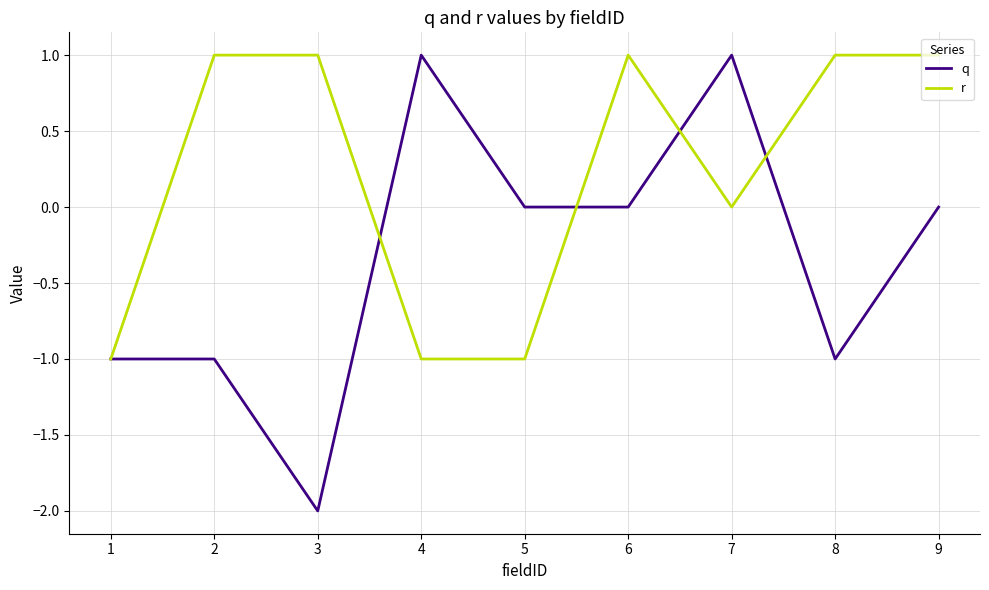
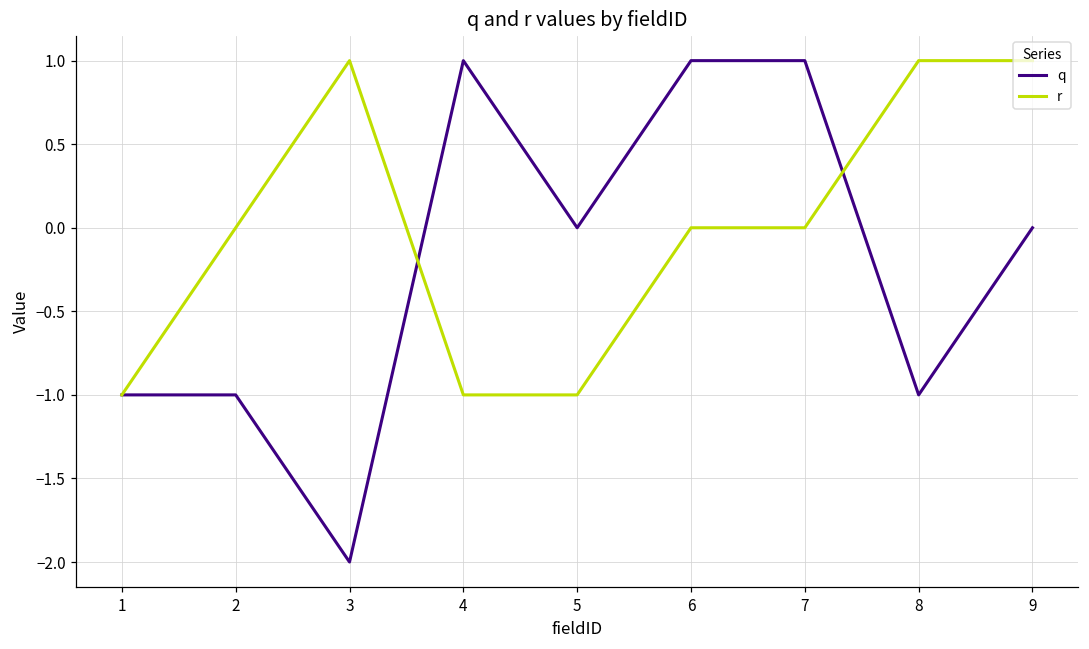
r, 2: 1 -> 0
q, 6: 0 -> 1
r, 6: 1 -> 0
